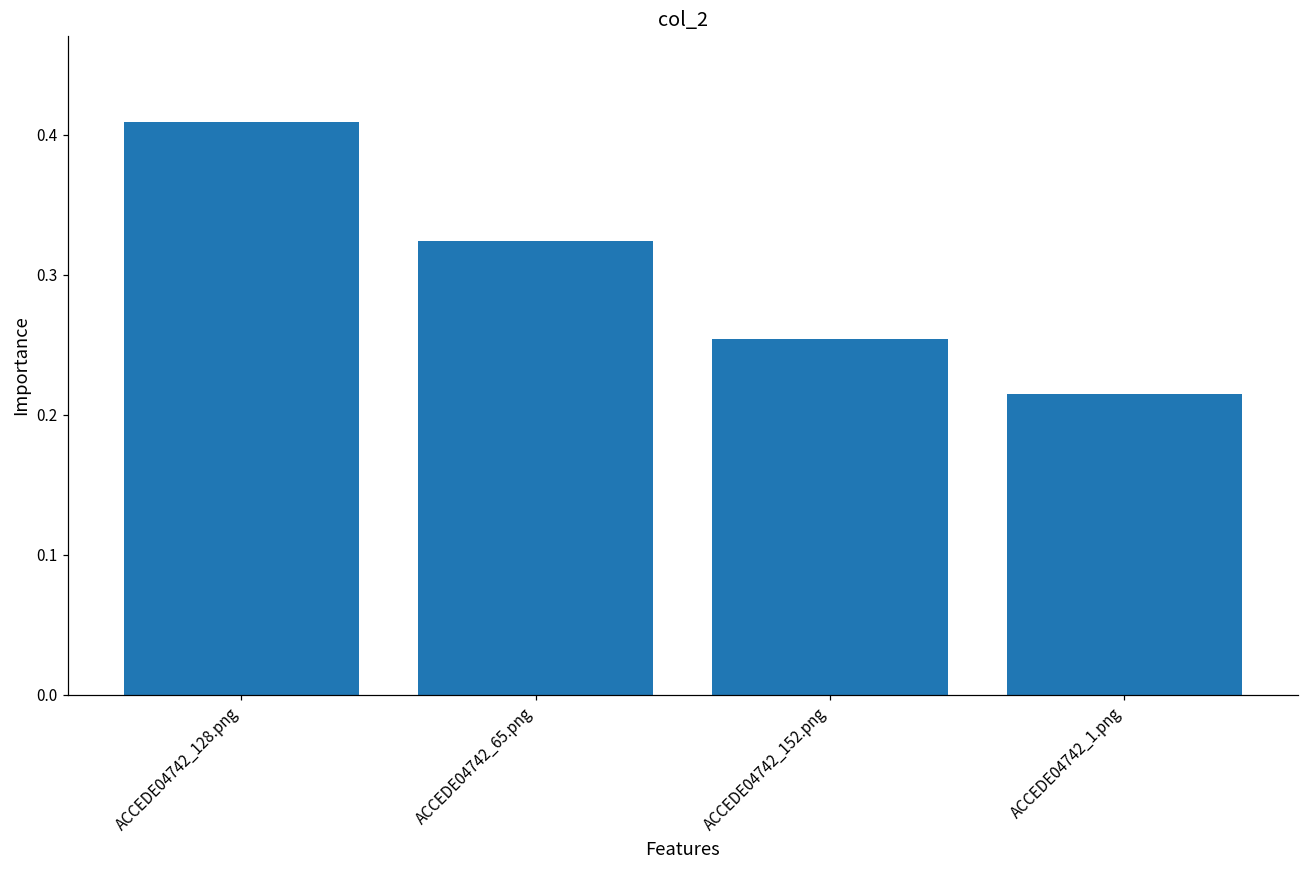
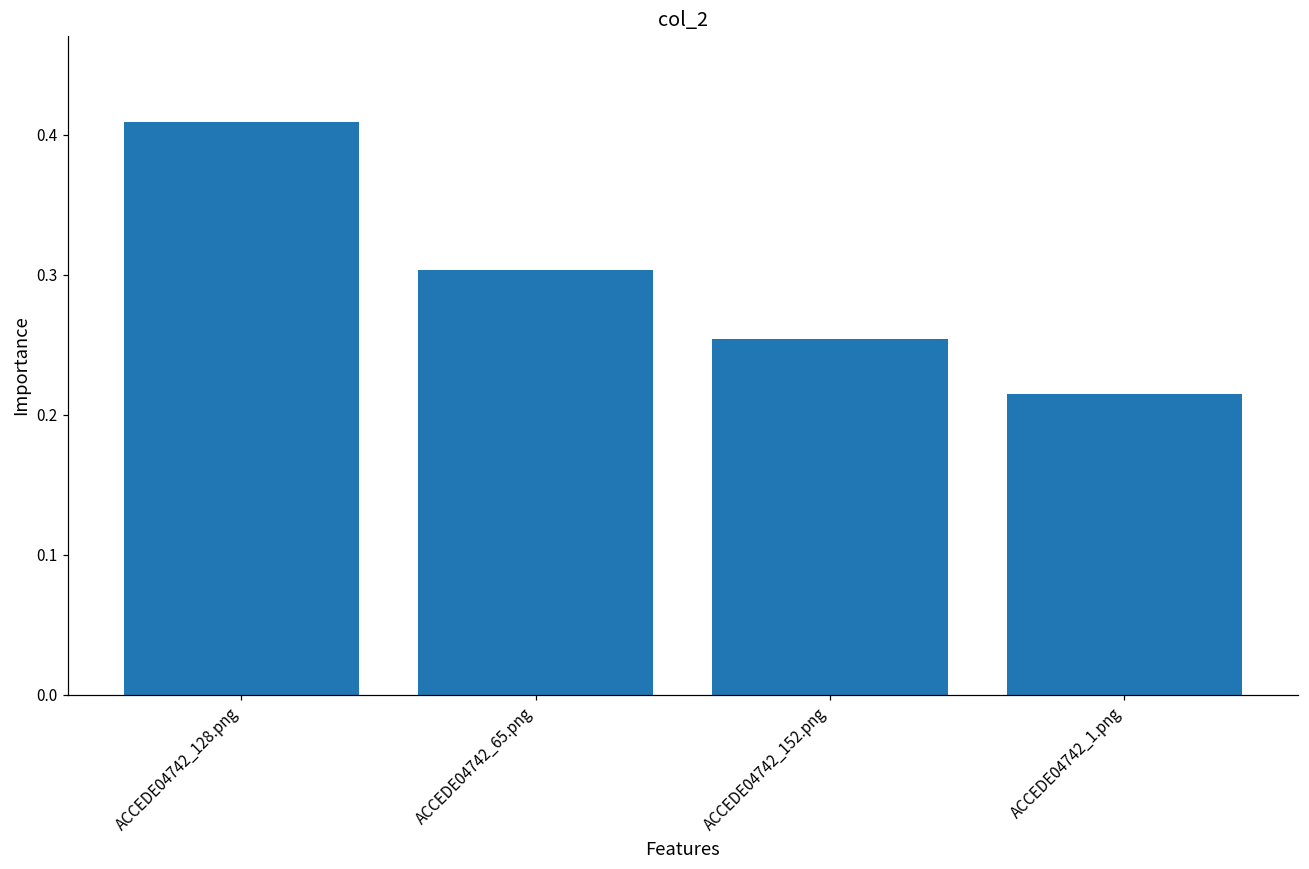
ACCEDE04742_65.png: 0.324 -> 0.303
